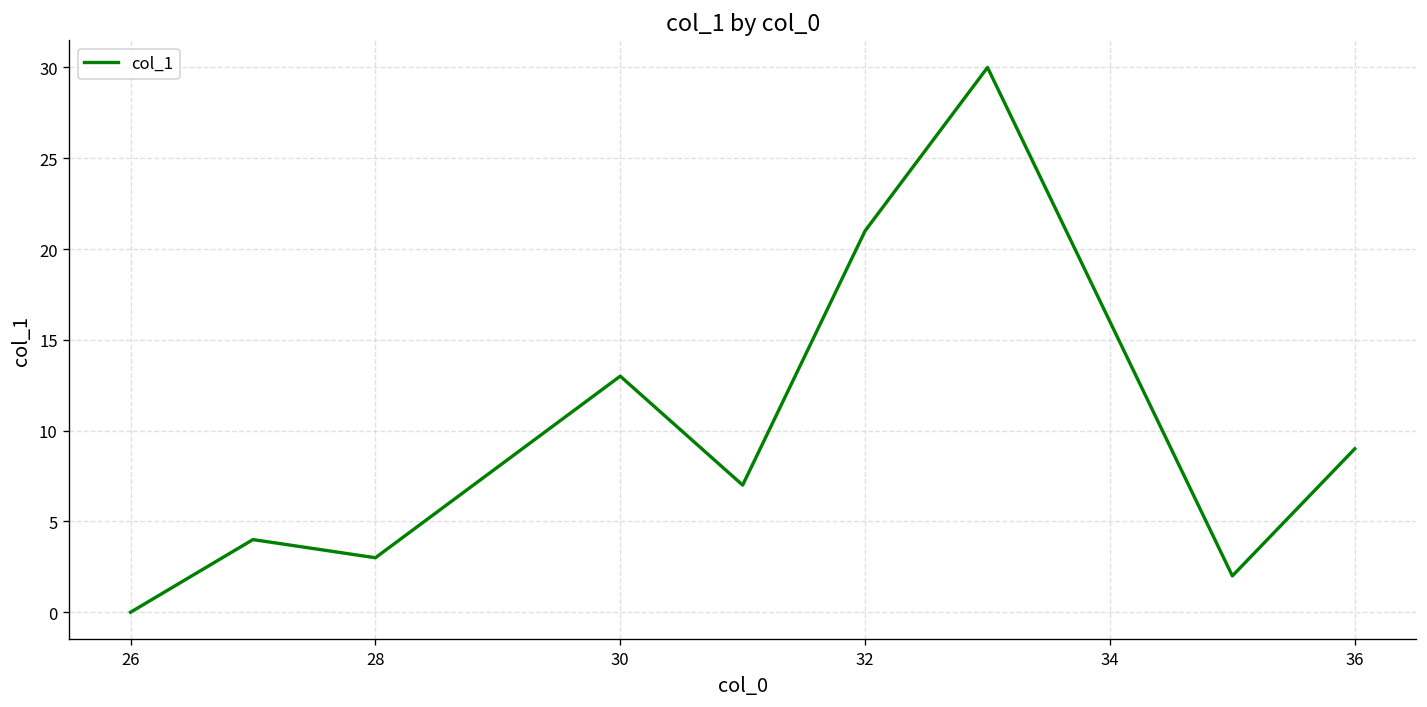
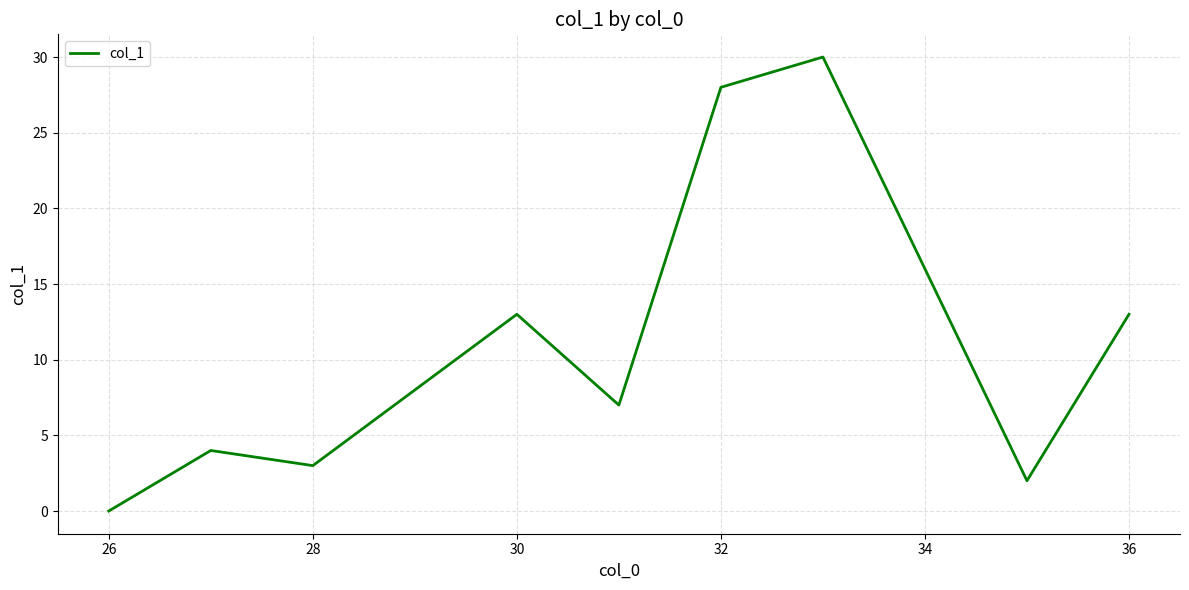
32: 21 -> 28
36: 9 -> 13
